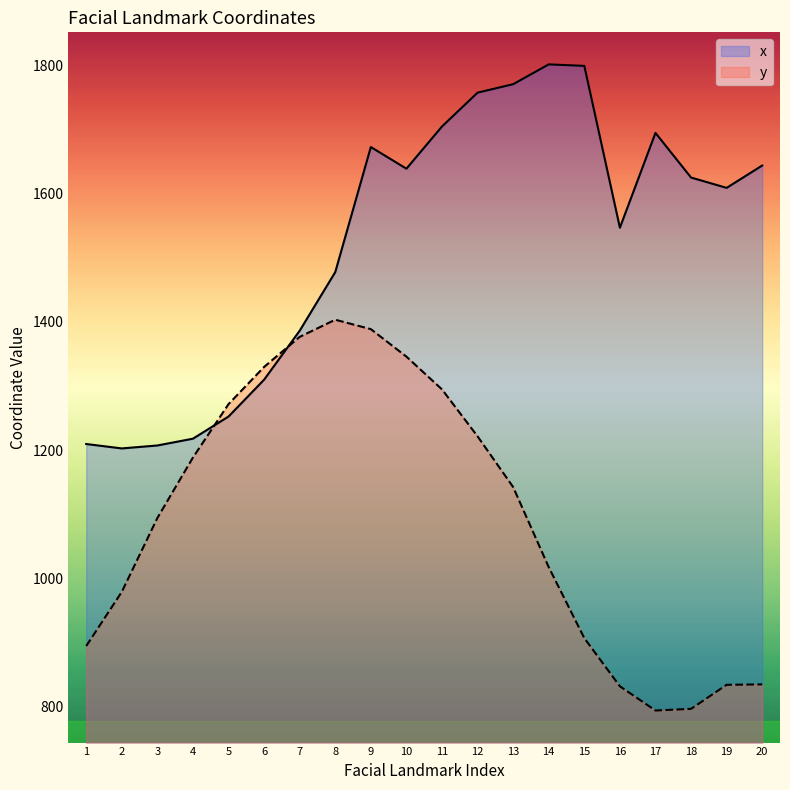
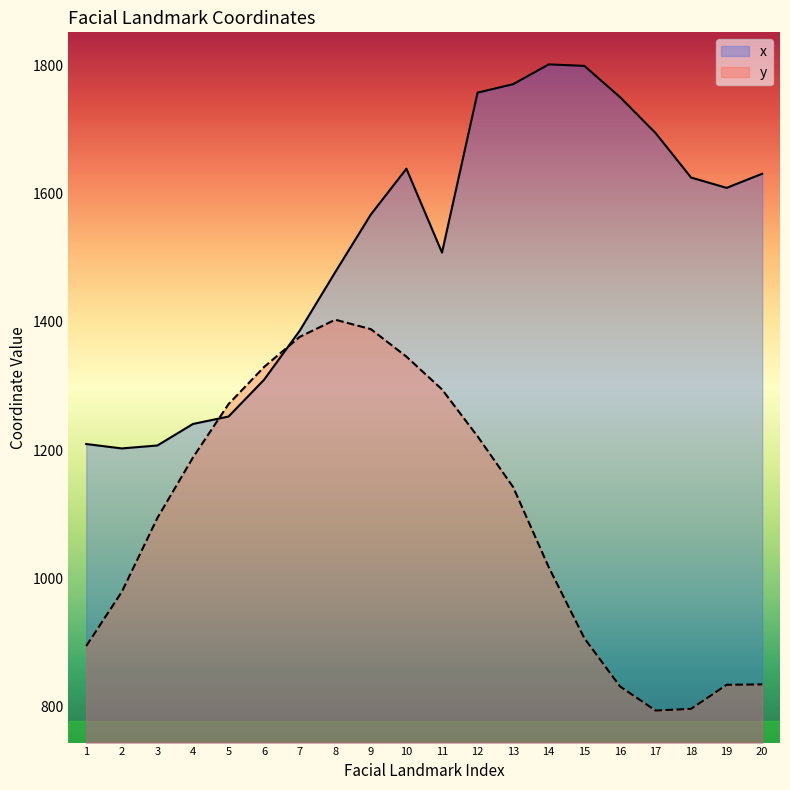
x, 4: 1220 -> 1240
x, 9: 1670 -> 1570
x, 11: 1700 -> 1510
x, 16: 1550 -> 1750
x, 20: 1640 -> 1630
